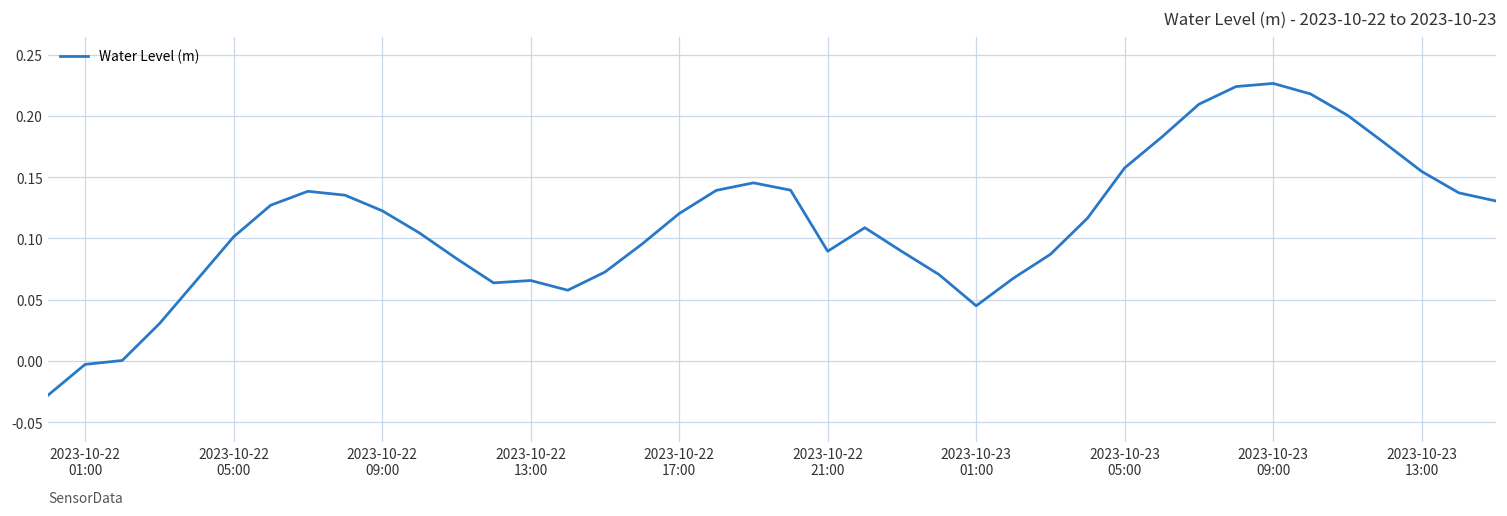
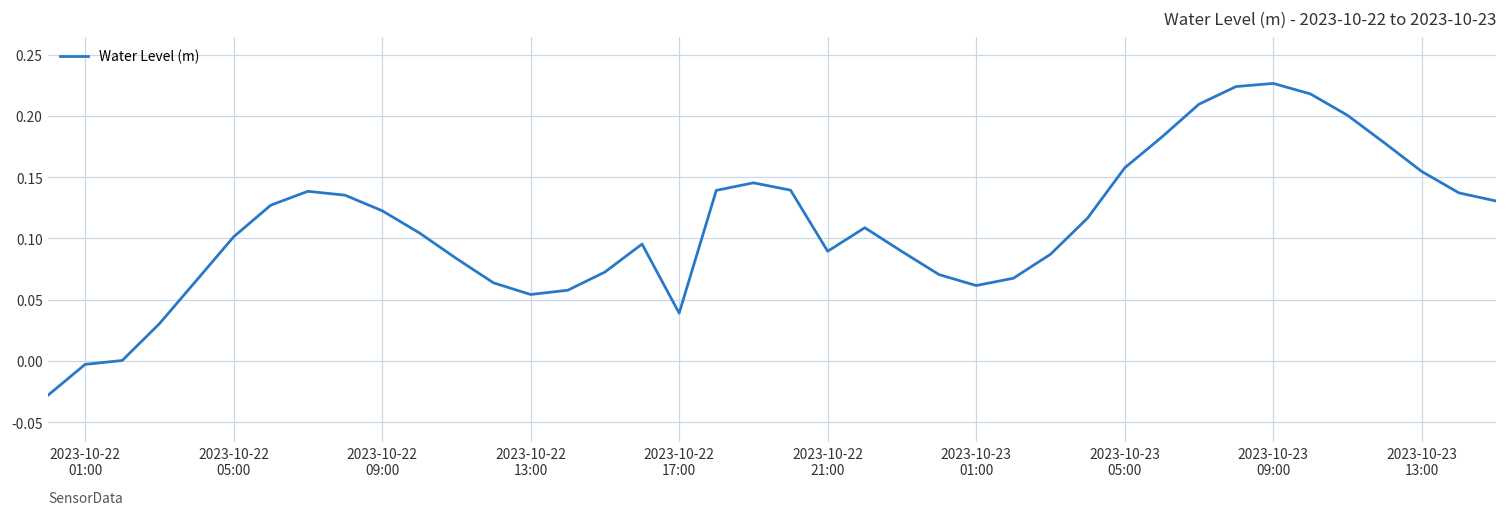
2023-10-22 13:00: 0.066 -> 0.054
2023-10-22 17:00: 0.120 -> 0.039
2023-10-23 01:00: 0.045 -> 0.062
